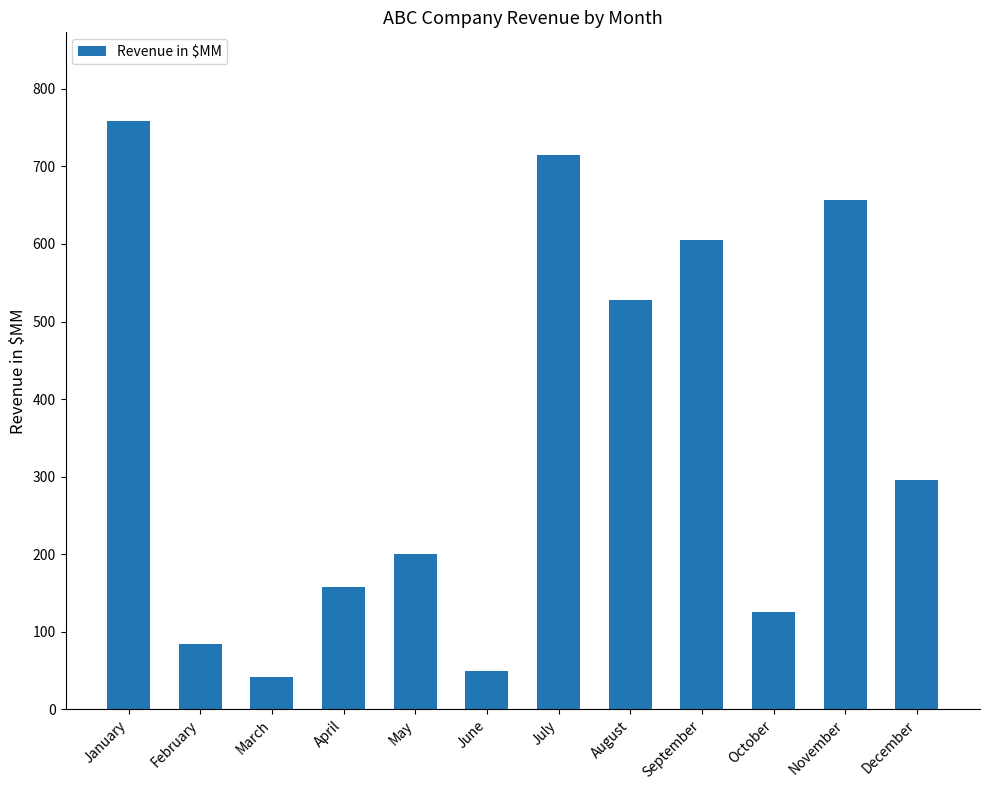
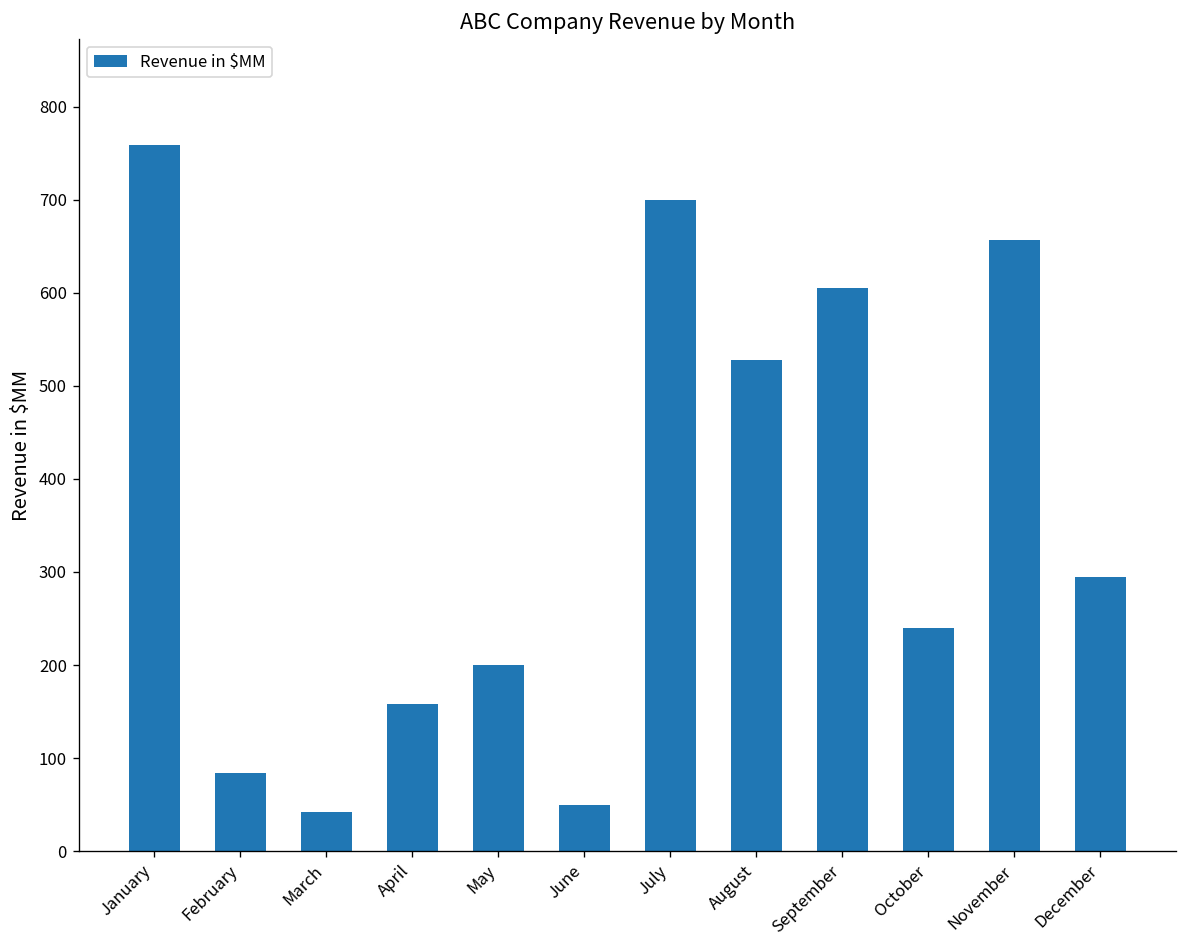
July: 720 -> 700
October: 130 -> 240
